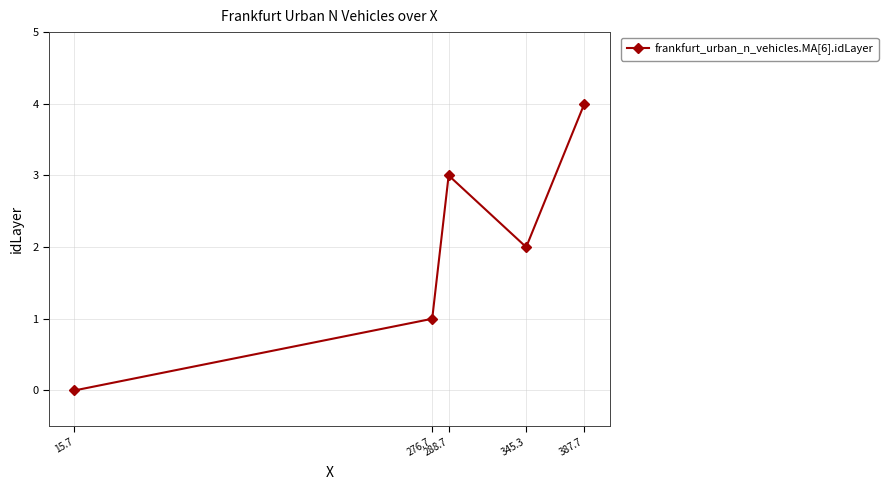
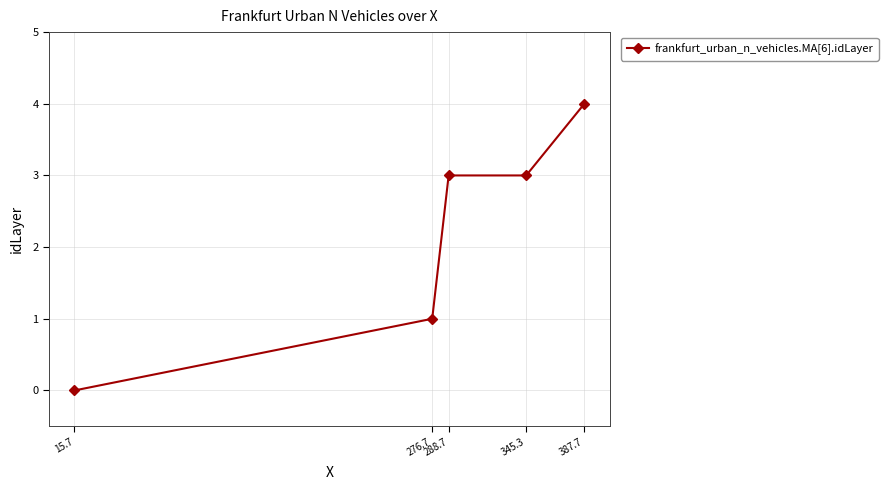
345.3: 2 -> 3
